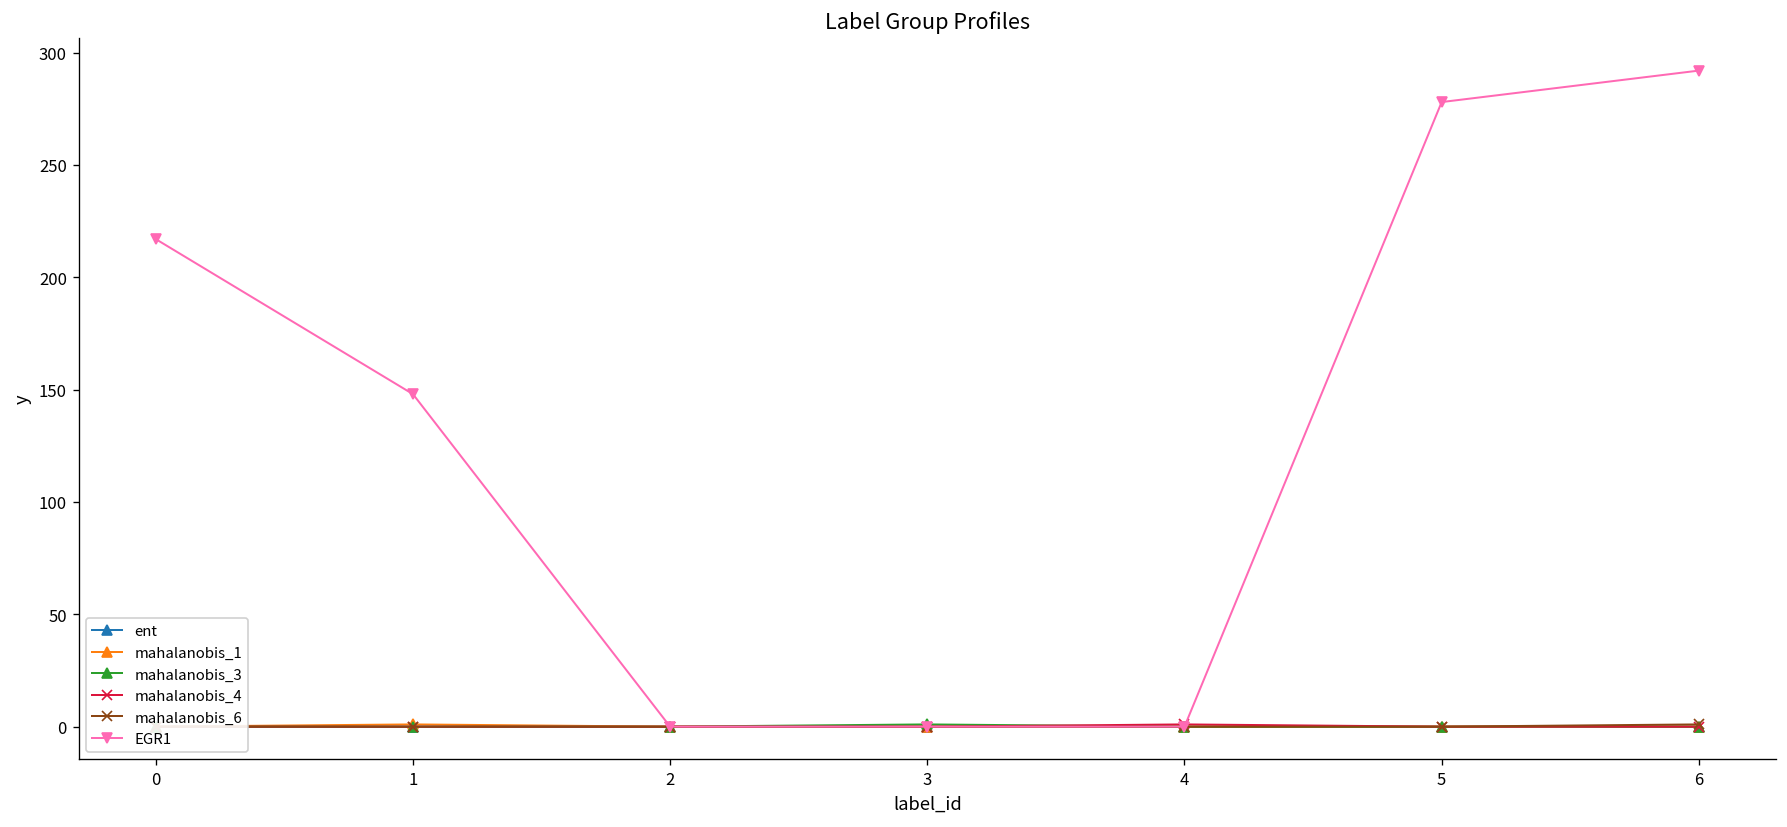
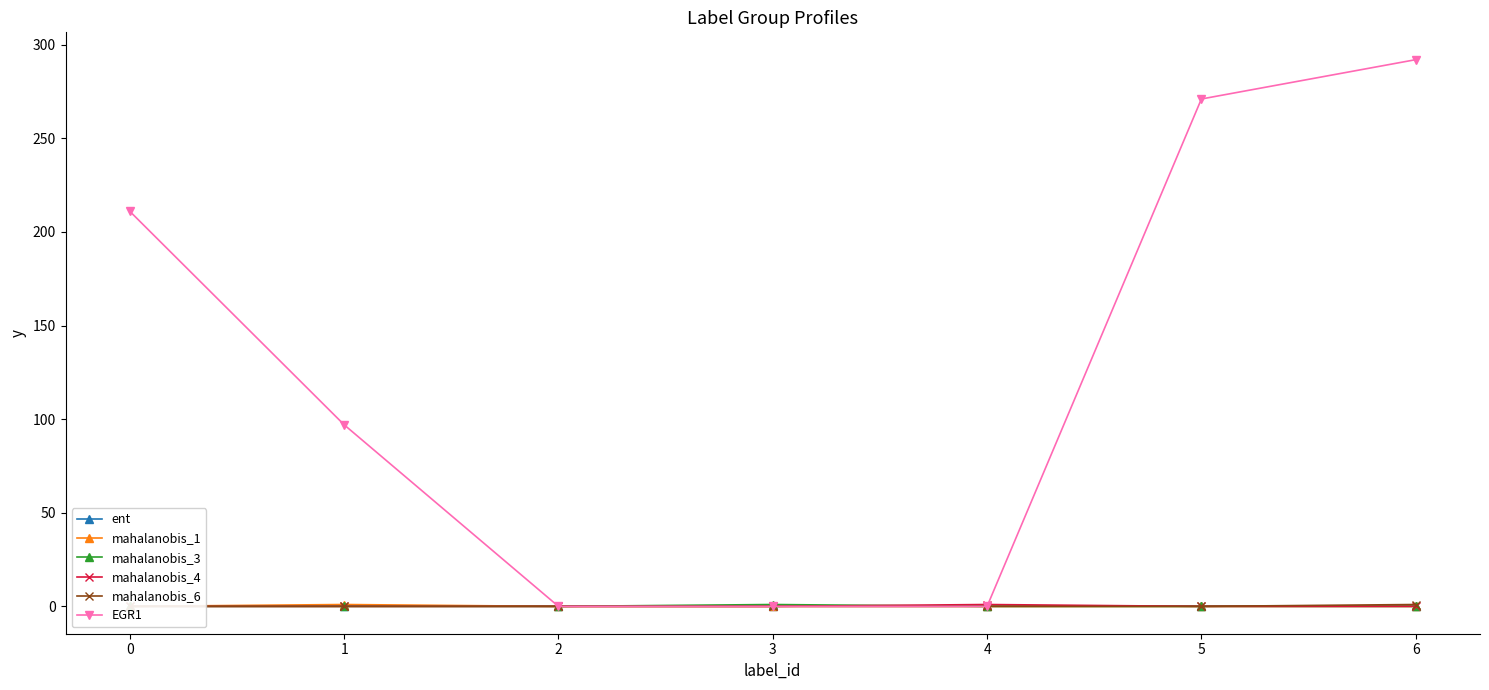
EGR1, 0: 217 -> 211
EGR1, 1: 148 -> 97
EGR1, 5: 278 -> 271
